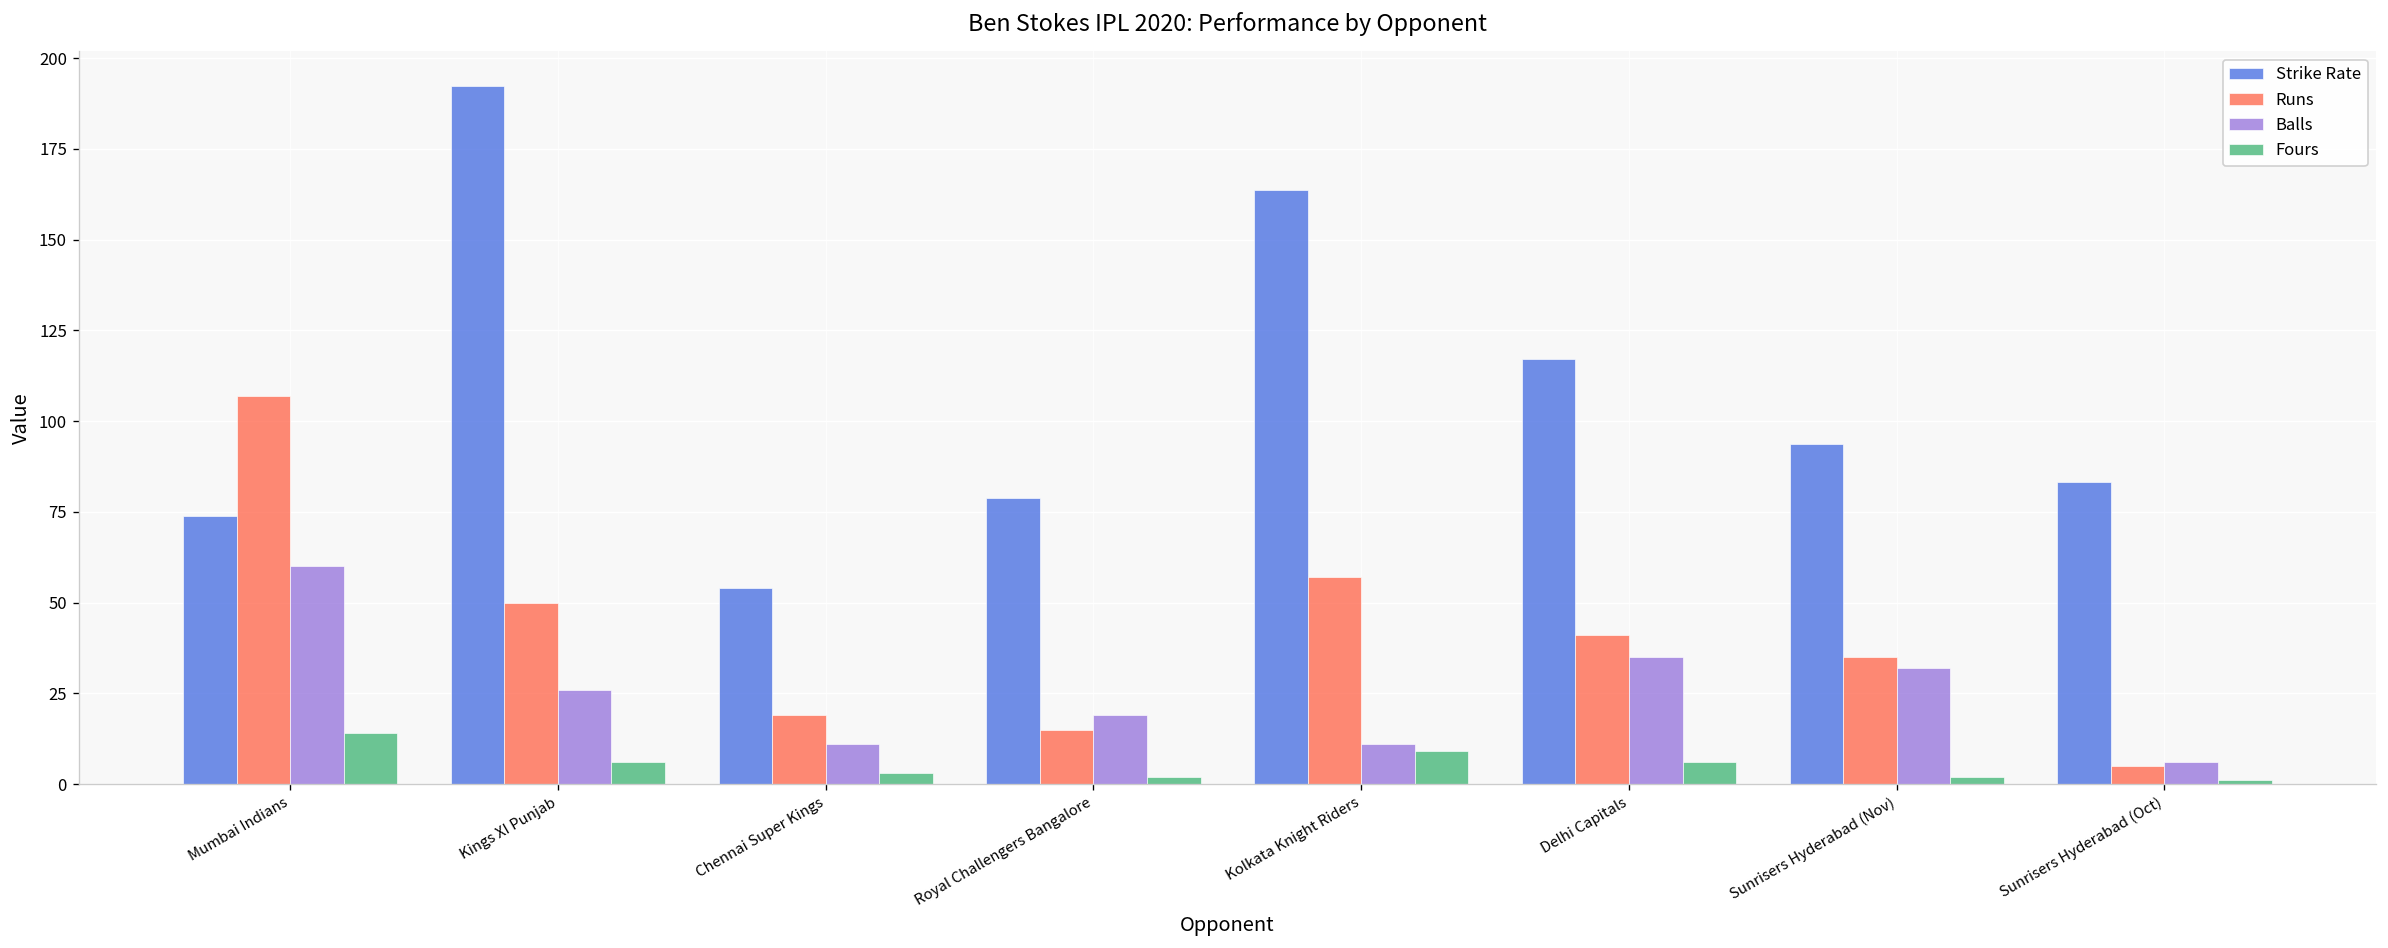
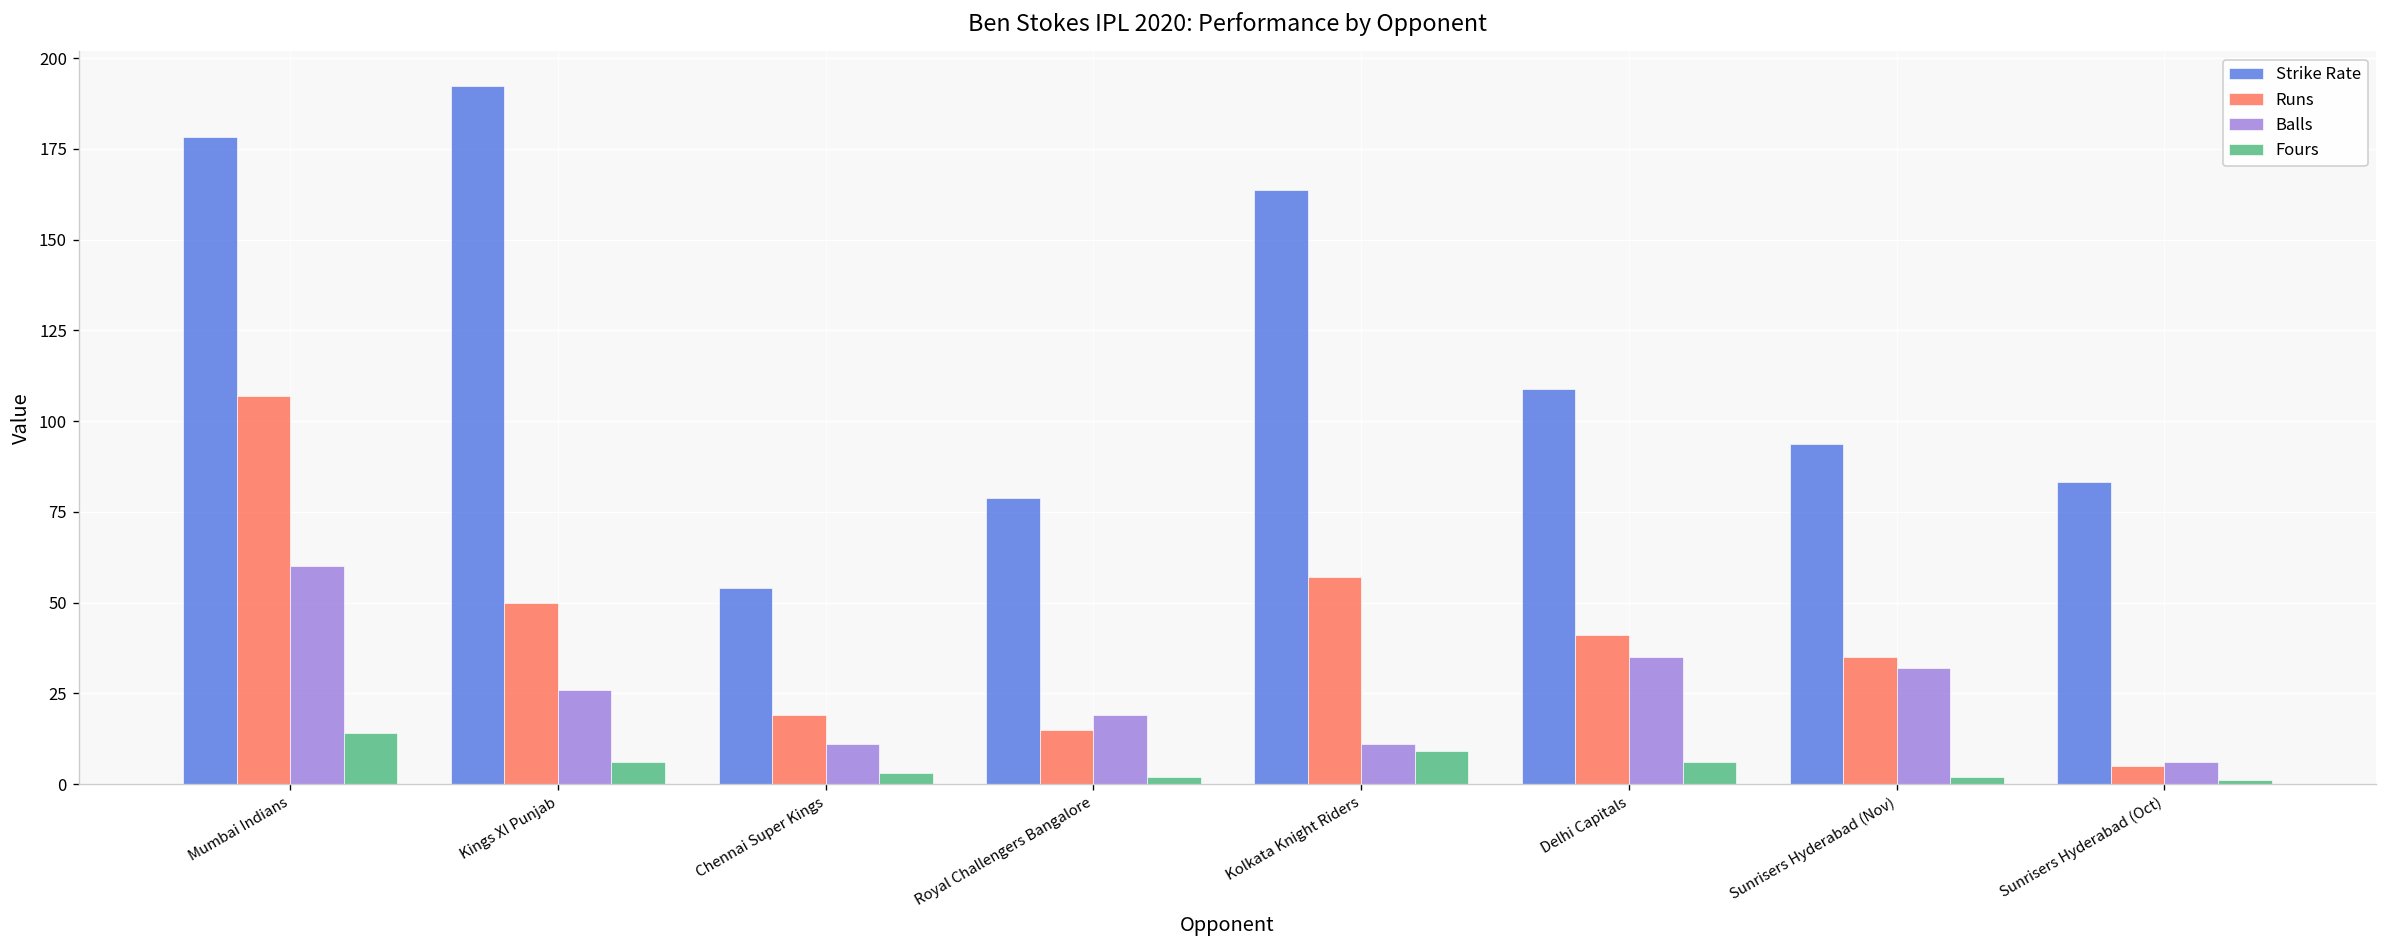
Strike Rate, Mumbai Indians: 74 -> 178
Strike Rate, Delhi Capitals: 117 -> 109
